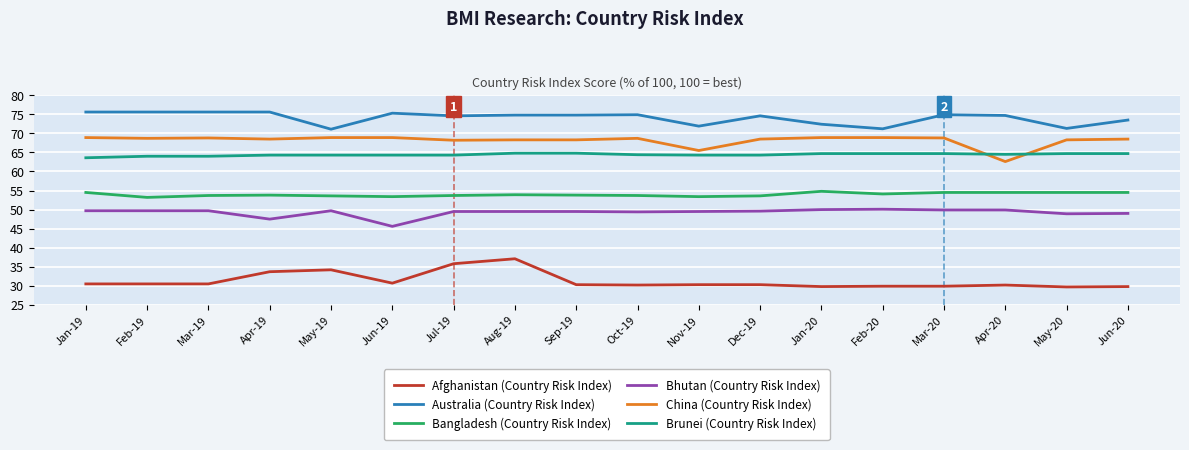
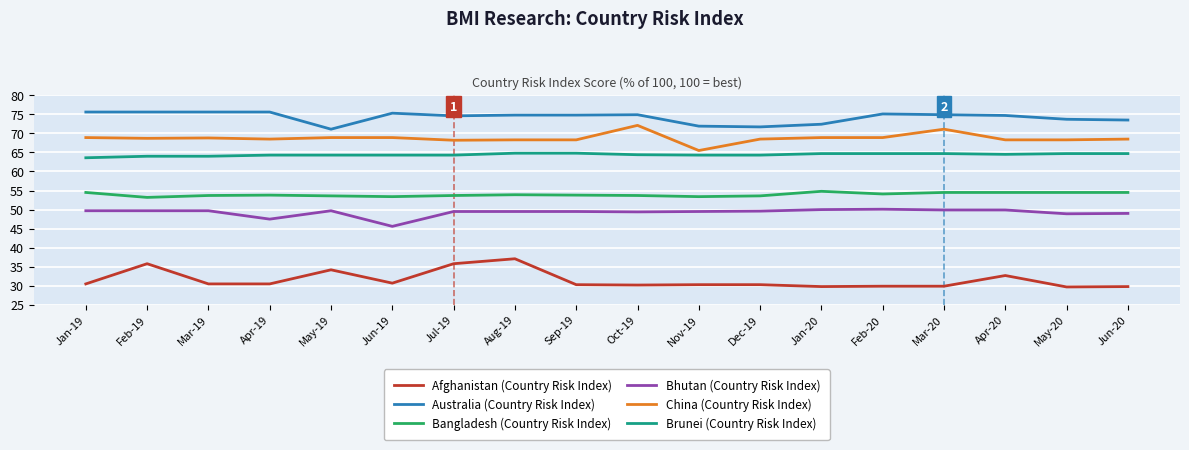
Afghanistan (Country Risk Index), Feb-19: 31 -> 36
Afghanistan (Country Risk Index), Apr-19: 34 -> 31
China (Country Risk Index), Oct-19: 69 -> 72
Australia (Country Risk Index), Dec-19: 75 -> 72
Australia (Country Risk Index), Feb-20: 71 -> 75
China (Country Risk Index), Mar-20: 69 -> 71
Afghanistan (Country Risk Index), Apr-20: 30 -> 33
China (Country Risk Index), Apr-20: 63 -> 68
Australia (Country Risk Index), May-20: 71 -> 74
